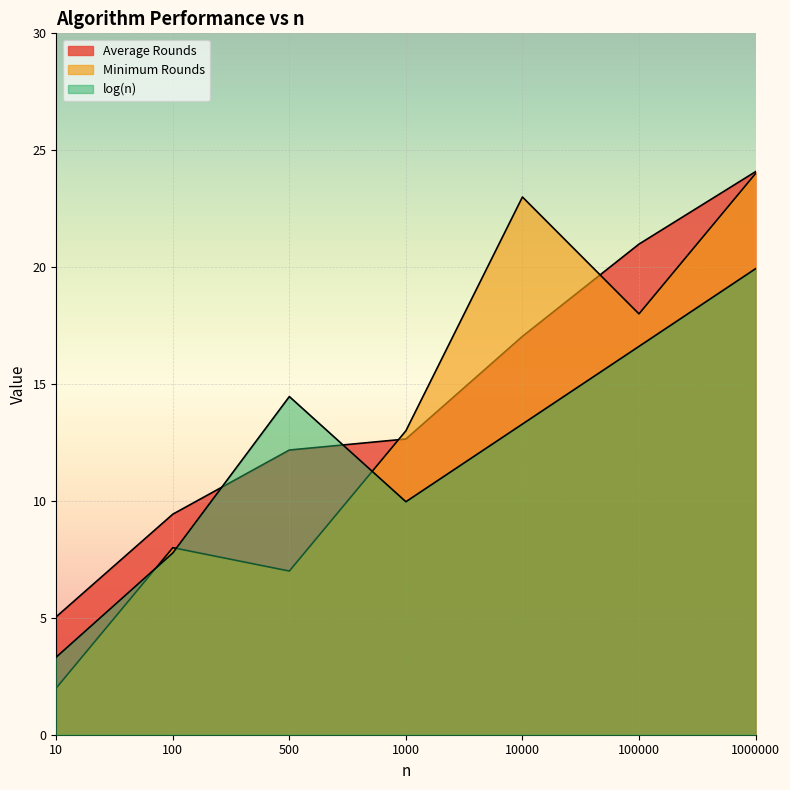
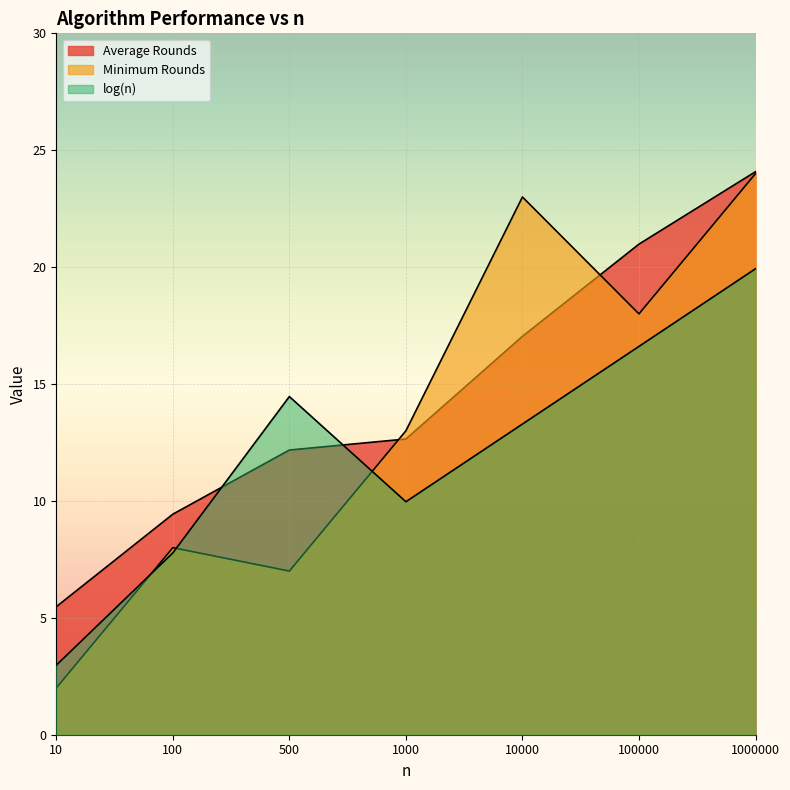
Average Rounds, 10: 5.0 -> 5.5
log(n), 10: 3.3 -> 3.0
